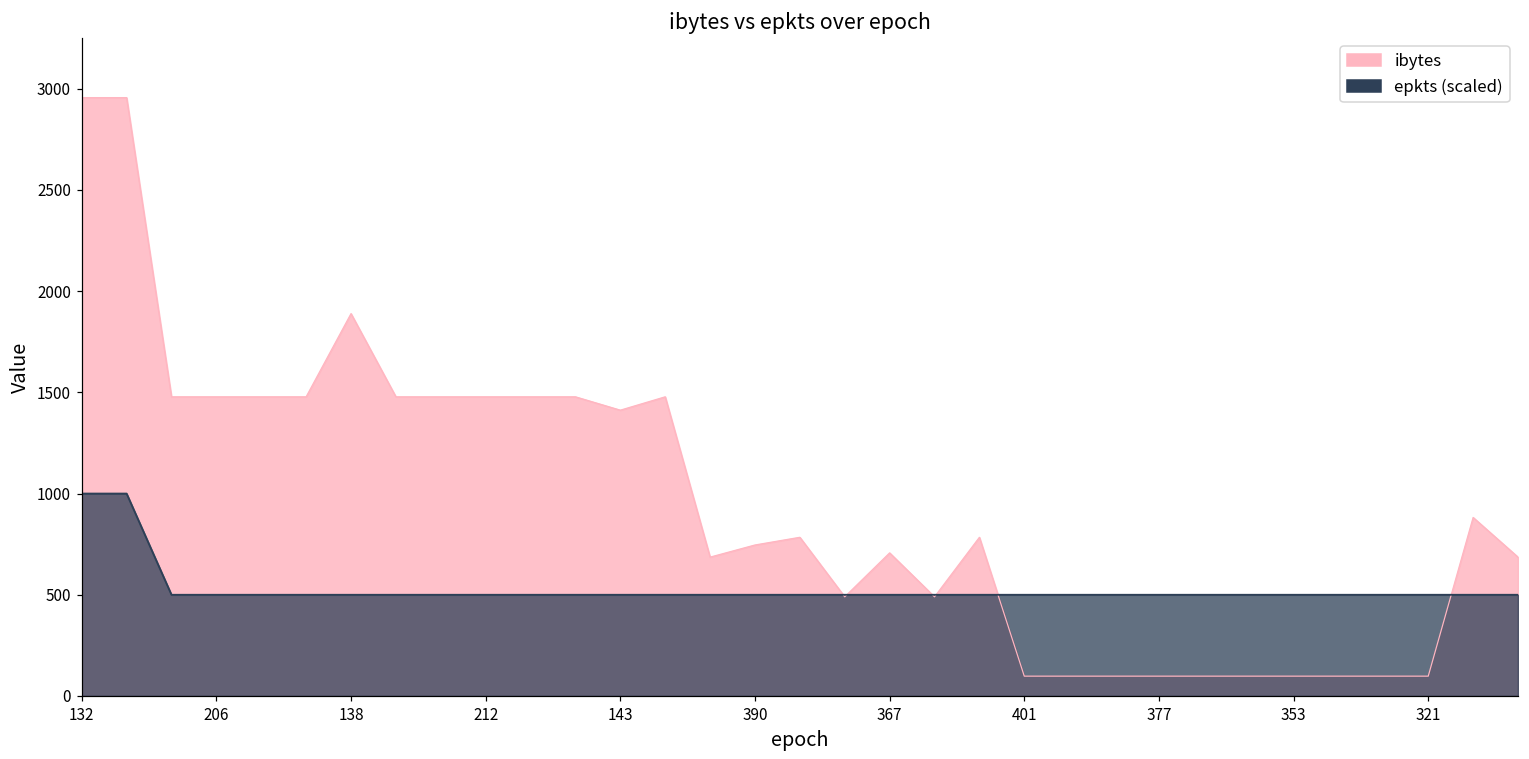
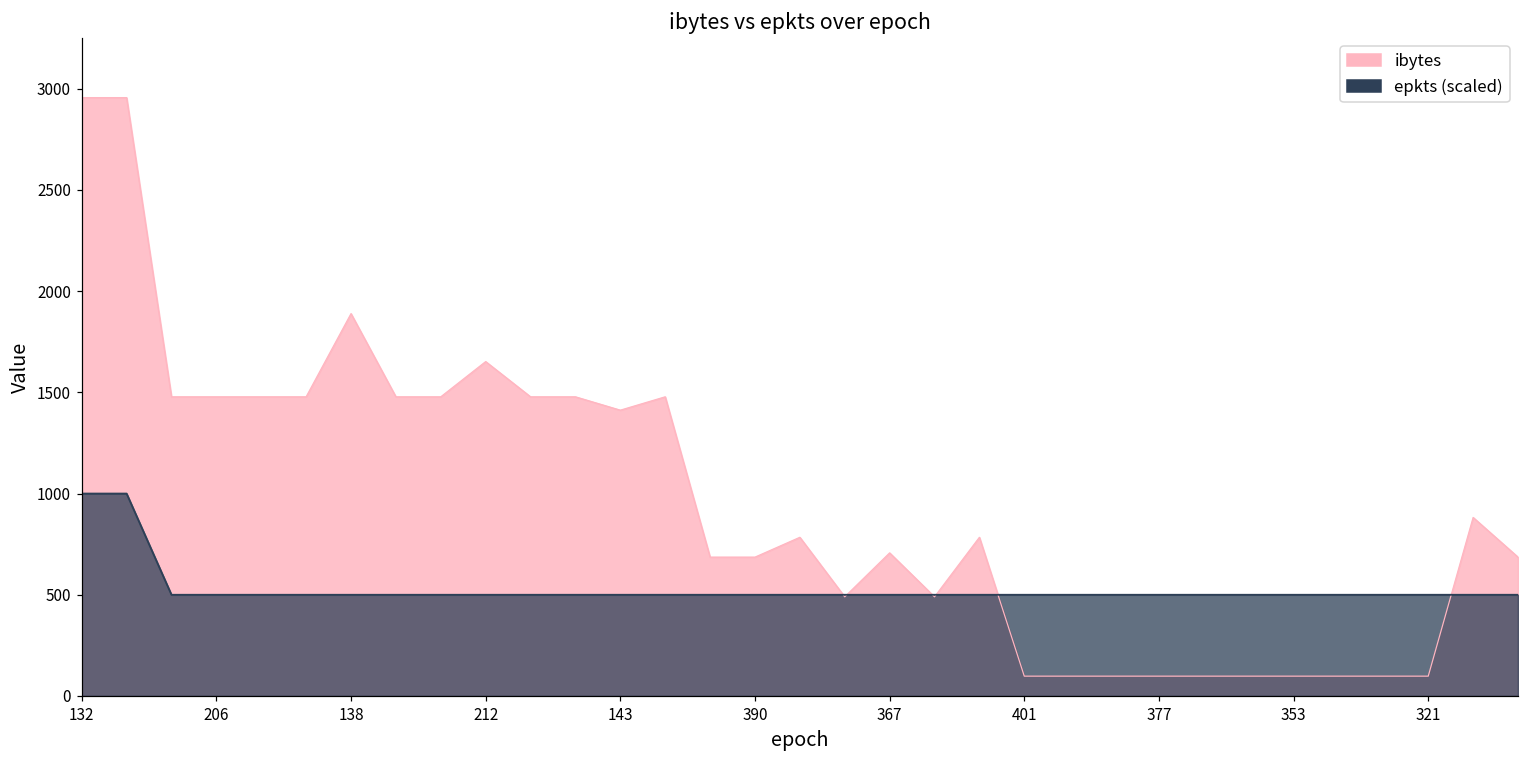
ibytes, 212: 1480 -> 1650
ibytes, 390: 750 -> 690
